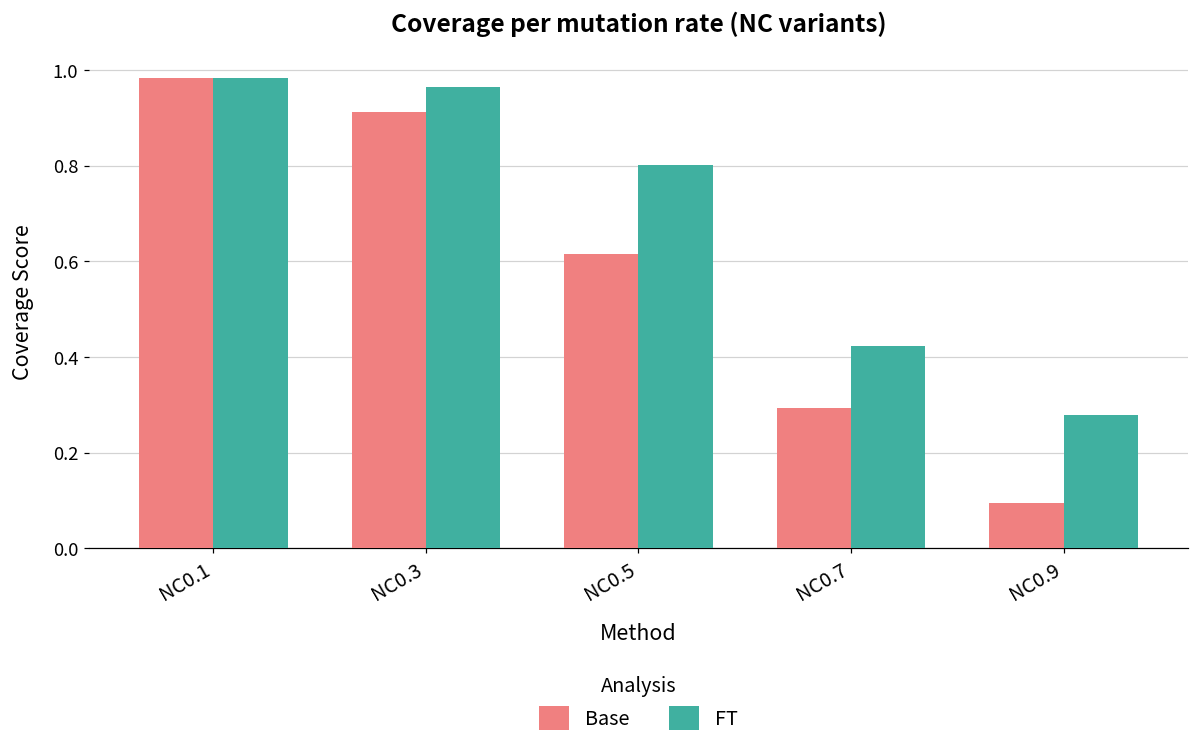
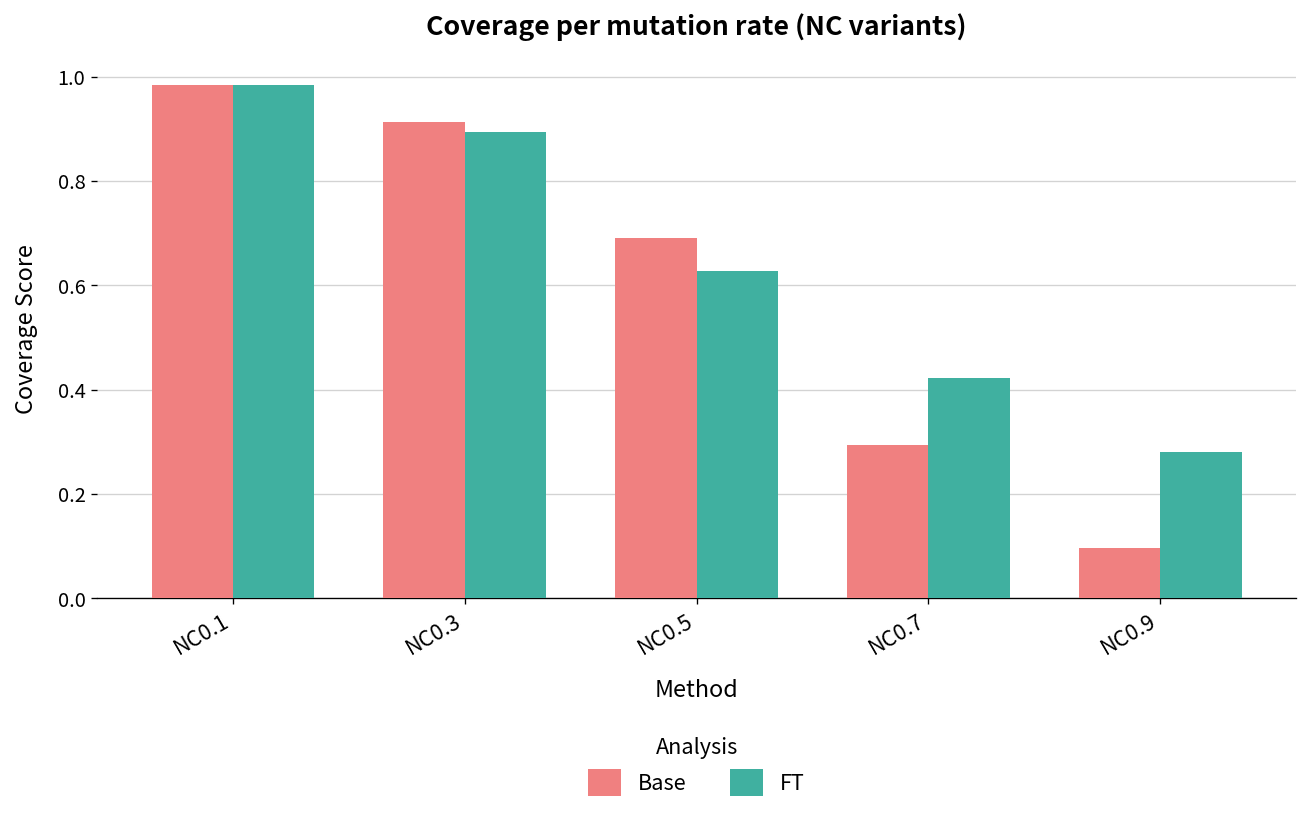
FT, NC0.3: 0.96 -> 0.89
Base, NC0.5: 0.62 -> 0.69
FT, NC0.5: 0.80 -> 0.63
